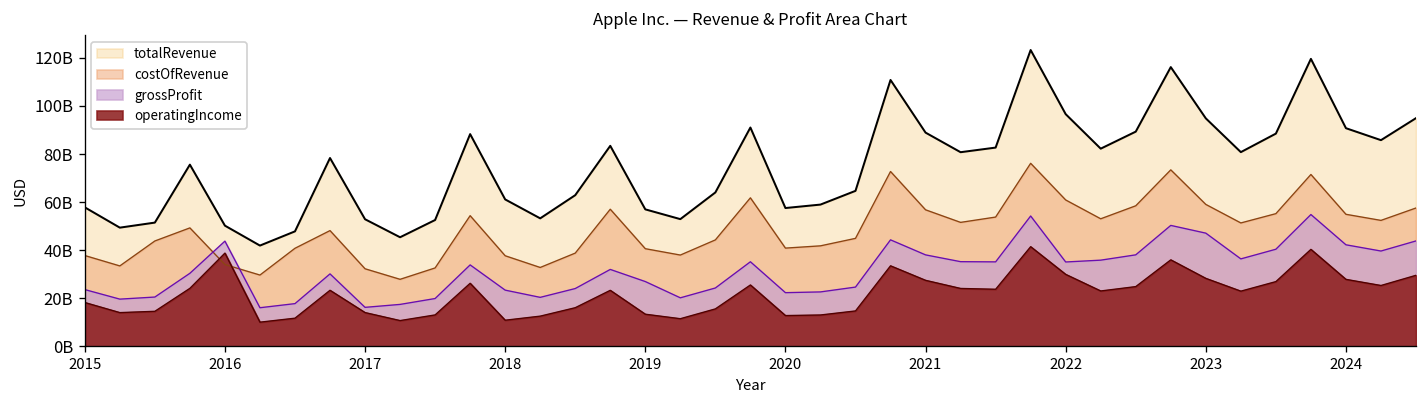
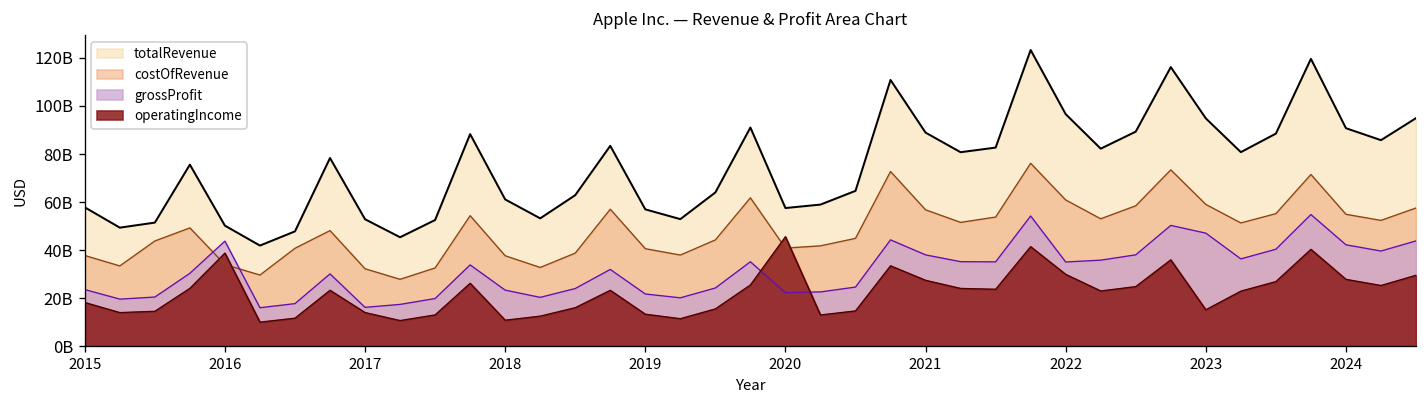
grossProfit, 2019: 27000000000 -> 22000000000
operatingIncome, 2020: 13000000000 -> 46000000000
operatingIncome, 2023: 28000000000 -> 15000000000
